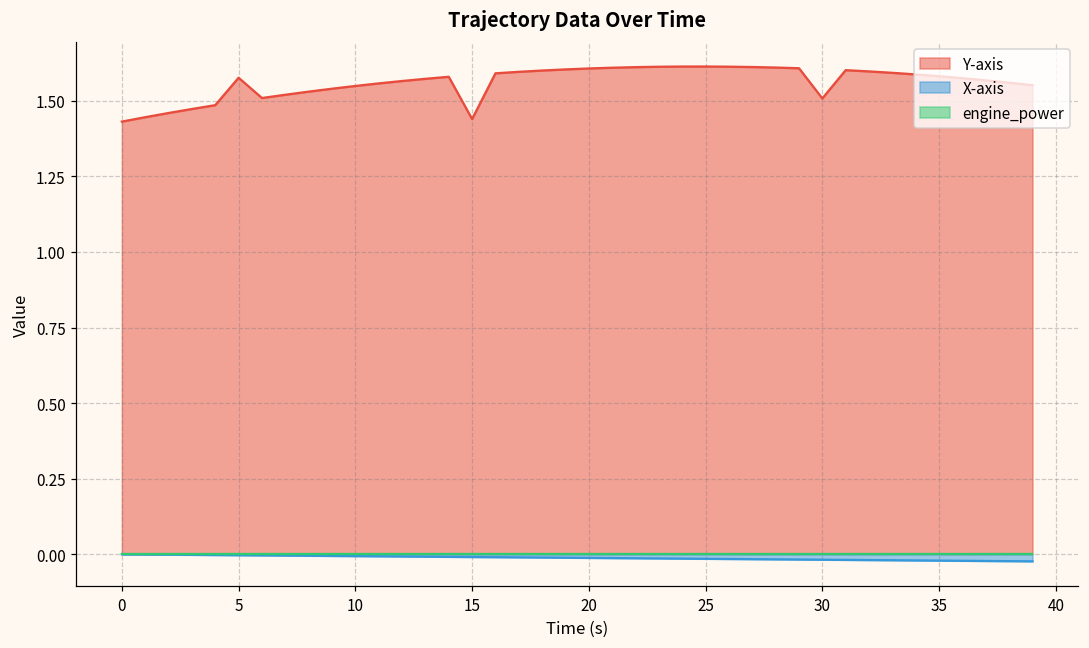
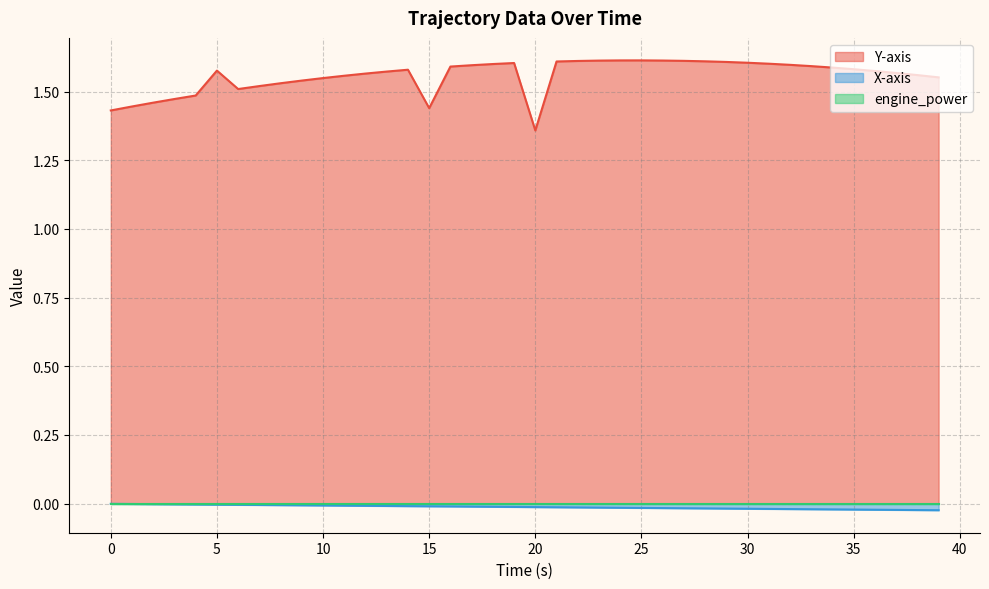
Y-axis, 20: 1.61 -> 1.36
Y-axis, 30: 1.51 -> 1.61
